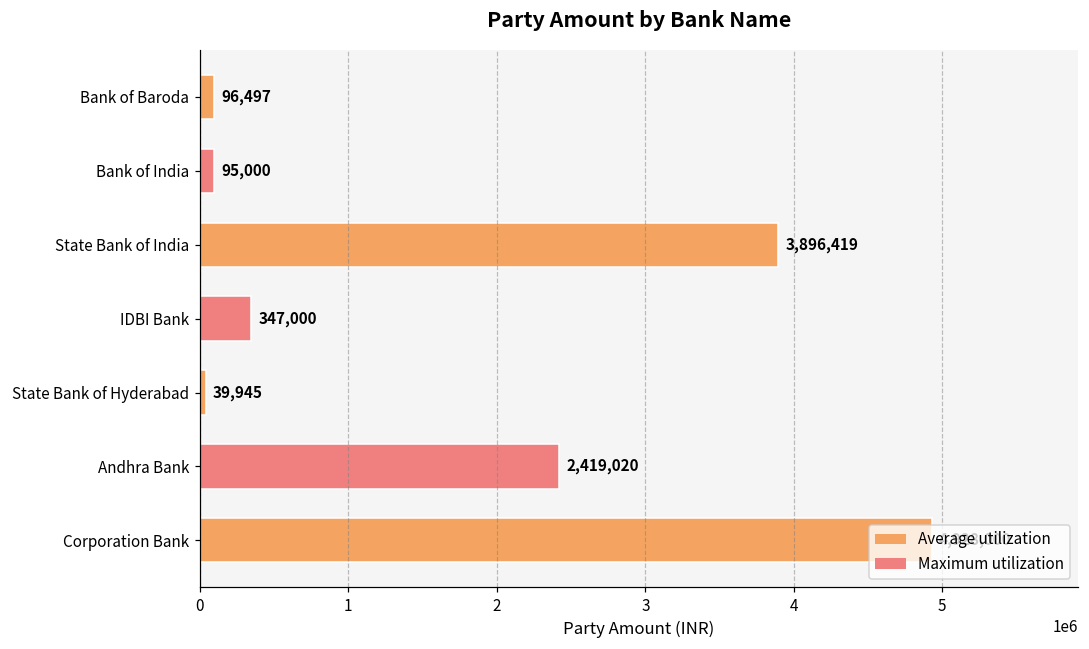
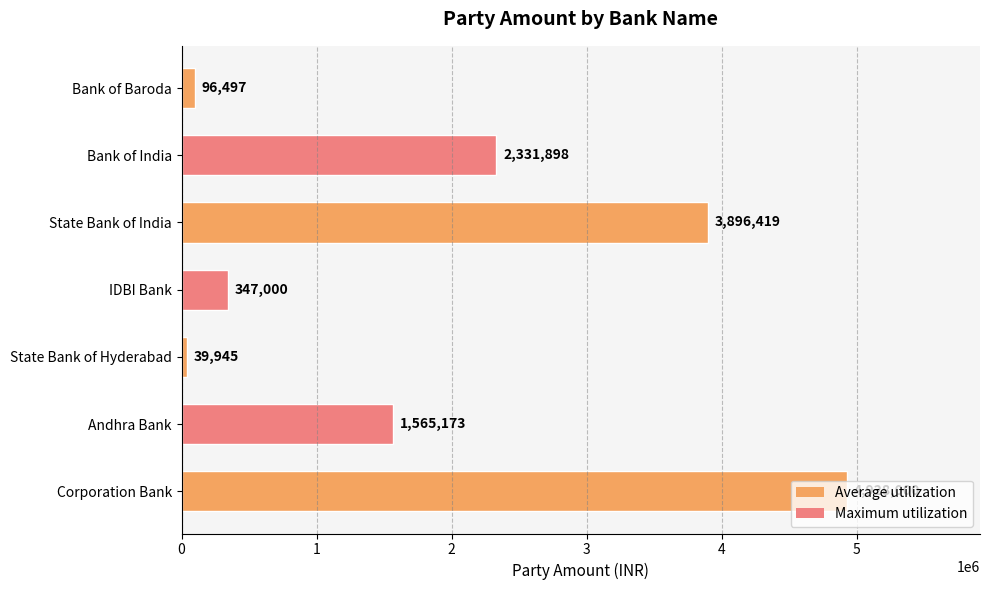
Bank of India: 95,000 -> 2,331,898
Andhra Bank: 2,419,020 -> 1,565,173
